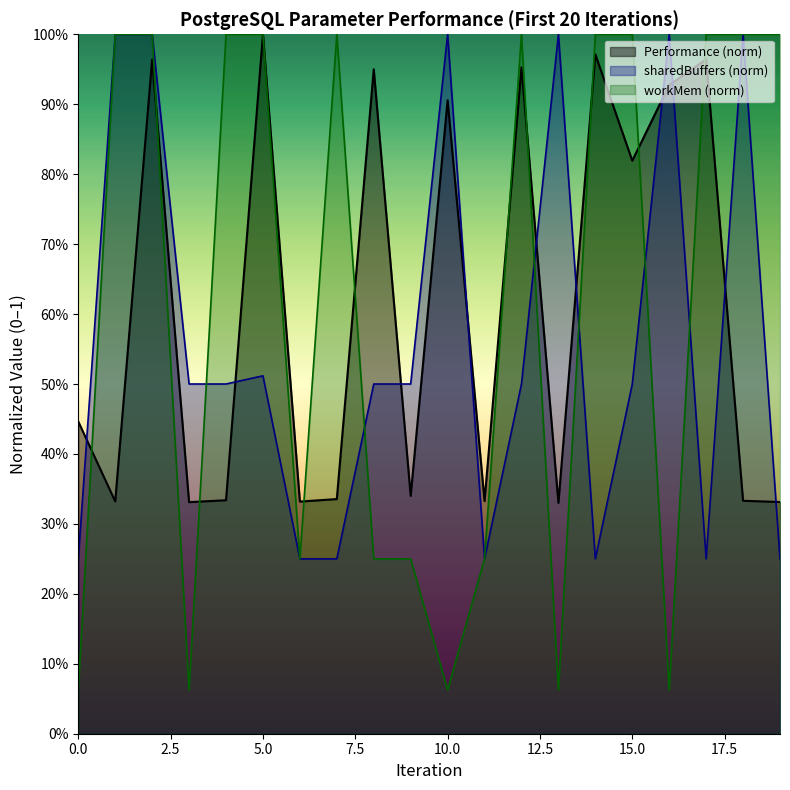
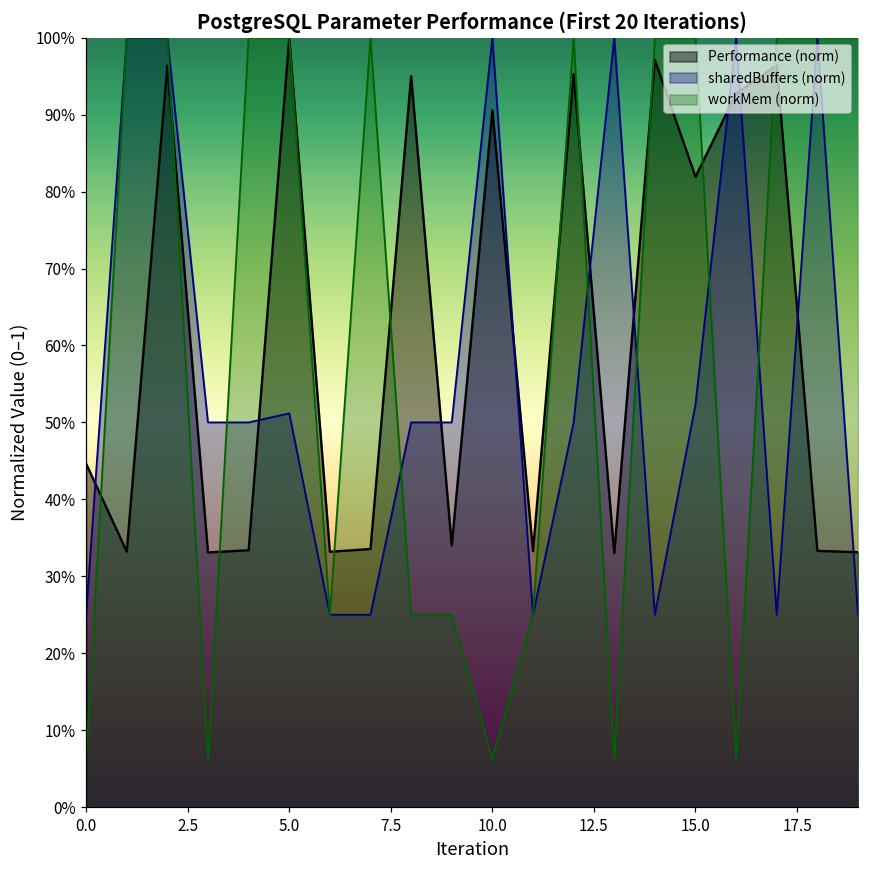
sharedBuffers (norm), 15.0: 50% -> 52%
